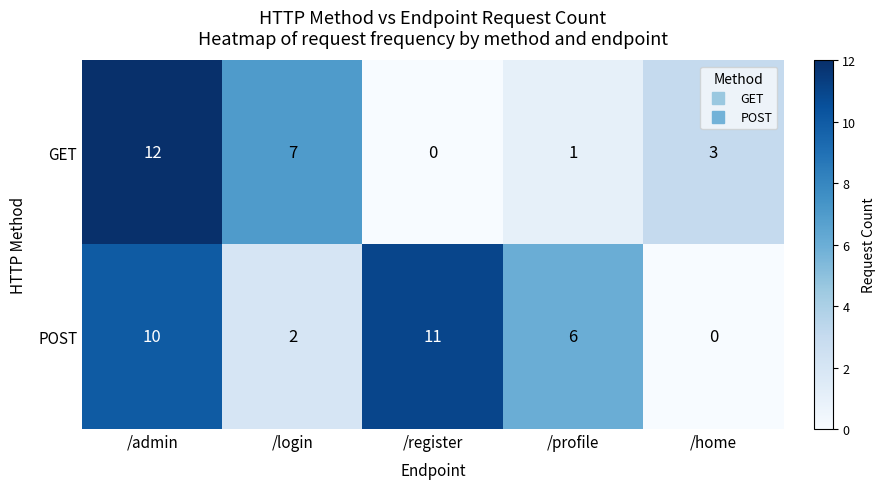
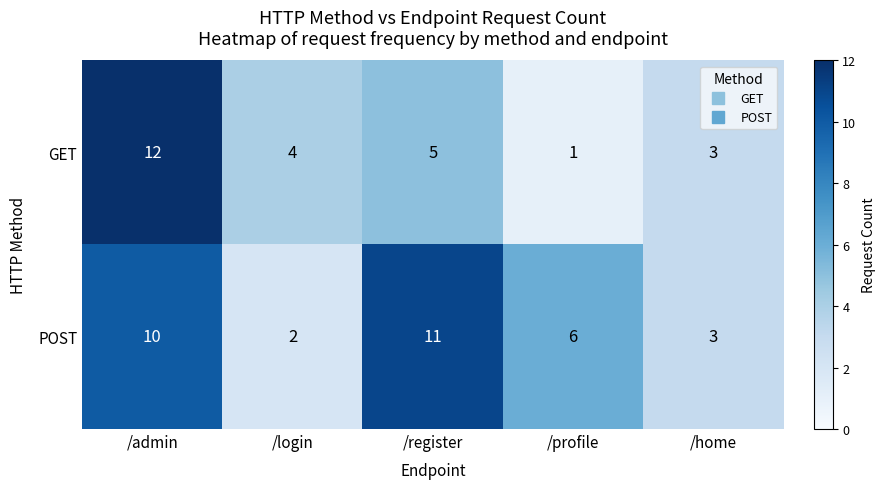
GET, /login: 7 -> 4
GET, /register: 0 -> 5
POST, /home: 0 -> 3
